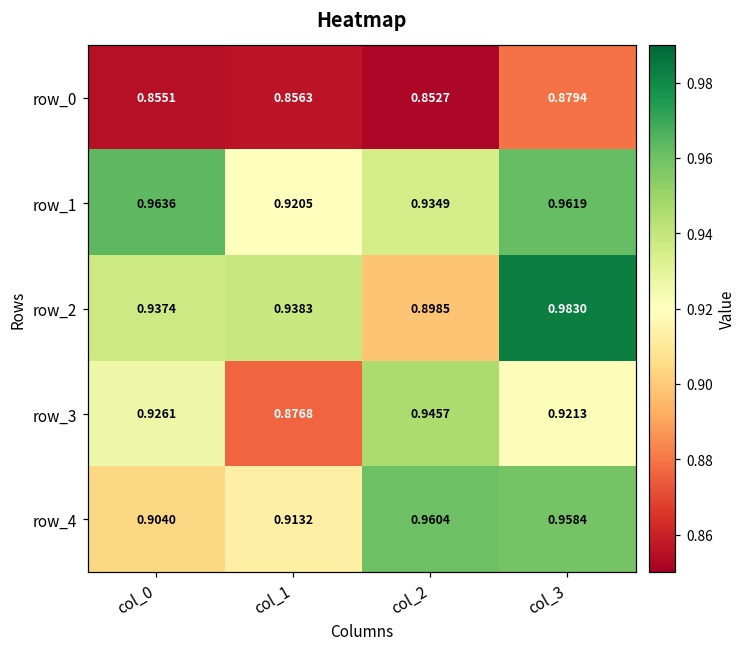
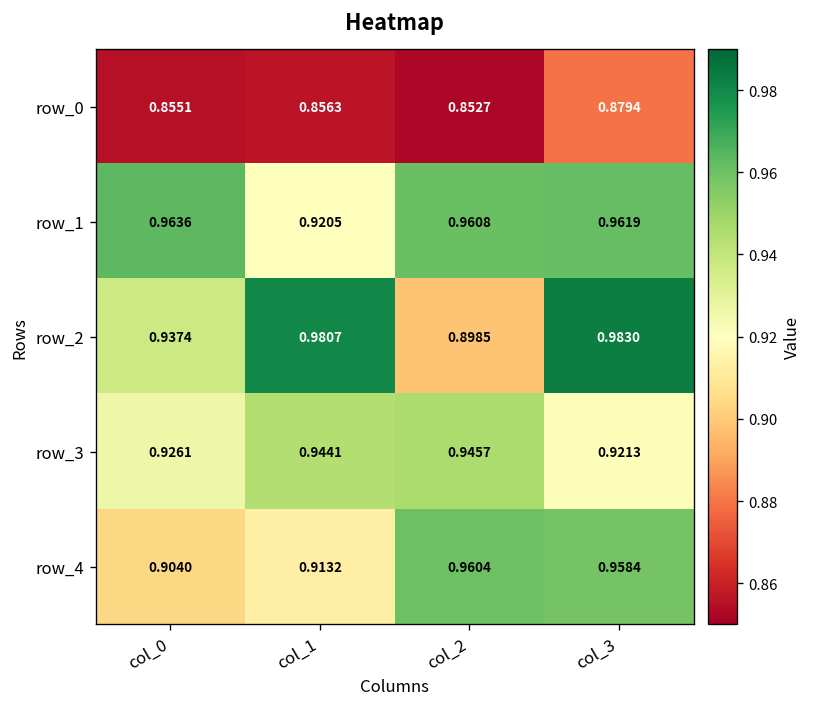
row_1, col_2: 0.9349 -> 0.9608
row_2, col_1: 0.9383 -> 0.9807
row_3, col_1: 0.8768 -> 0.9441
